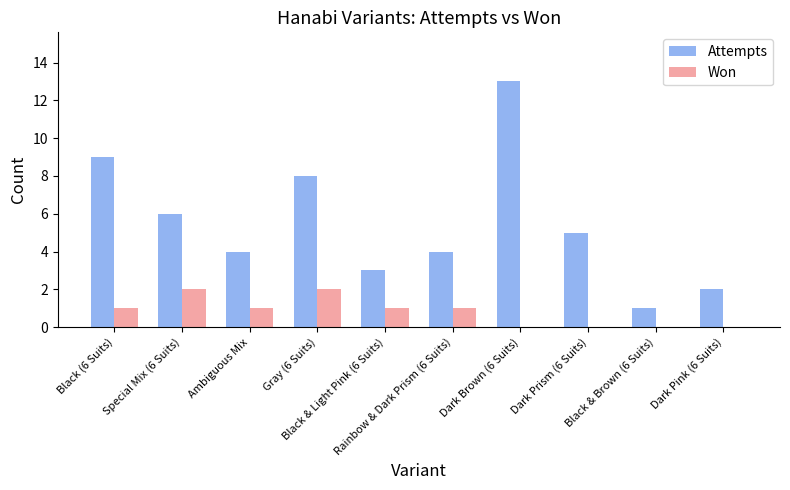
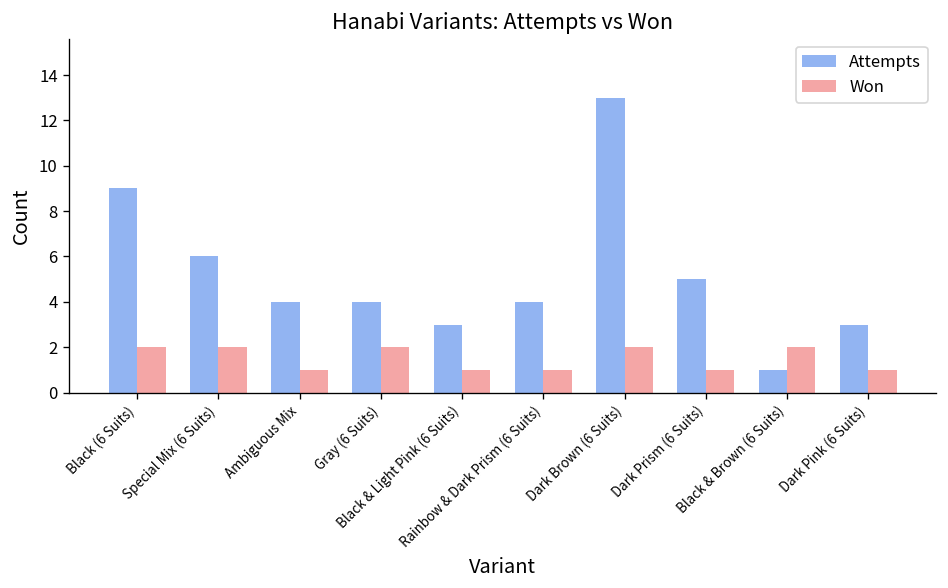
Won, Black (6 Suits): 1 -> 2
Attempts, Gray (6 Suits): 8 -> 4
Won, Dark Brown (6 Suits): 0 -> 2
Won, Dark Prism (6 Suits): 0 -> 1
Won, Black & Brown (6 Suits): 0 -> 2
Attempts, Dark Pink (6 Suits): 2 -> 3
Won, Dark Pink (6 Suits): 0 -> 1
